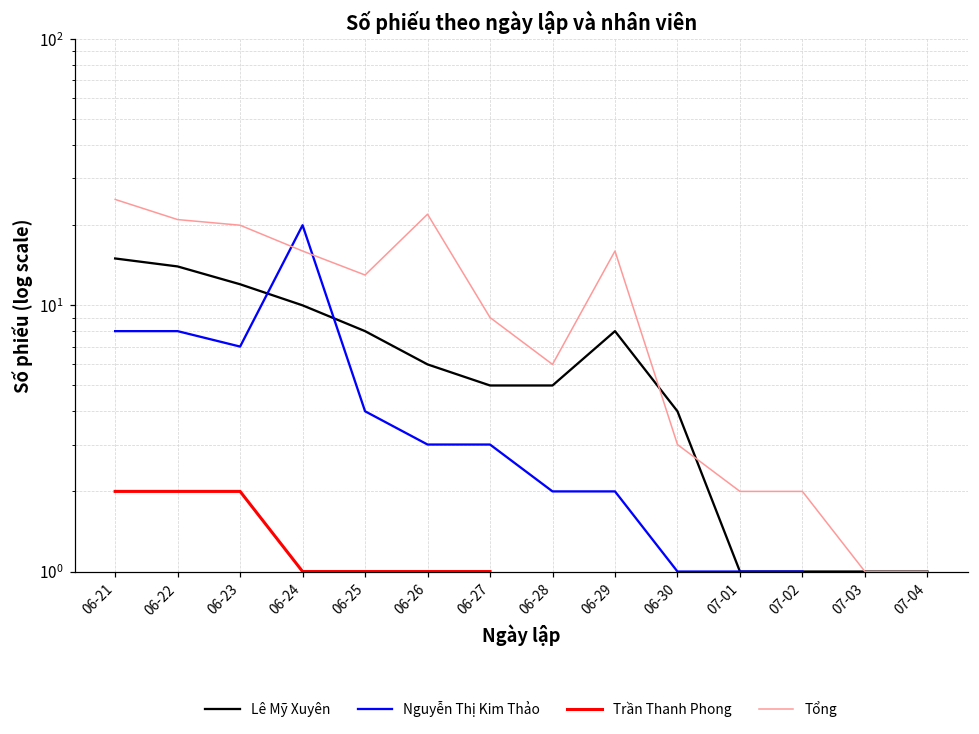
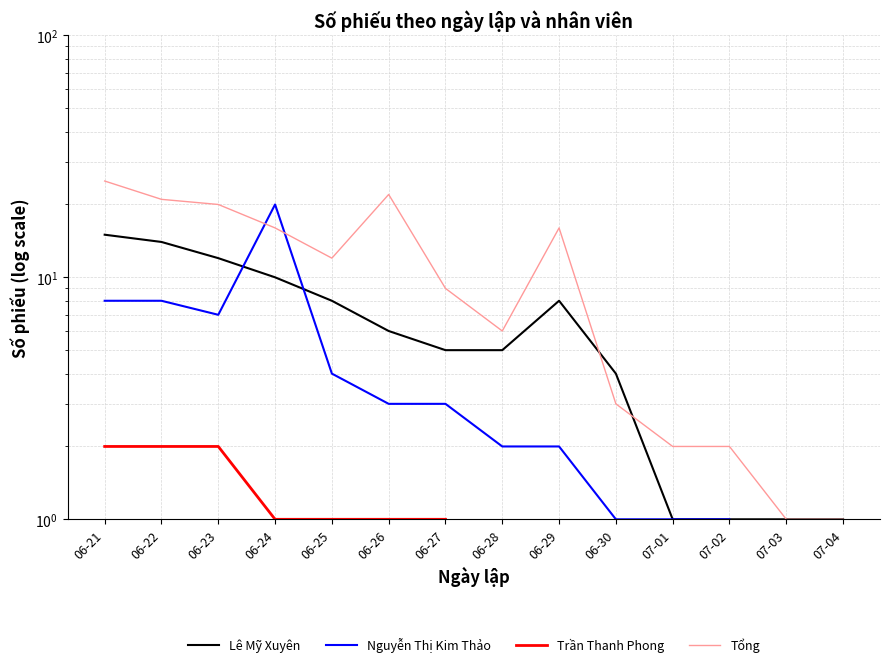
Tổng, 06-25: 13 -> 12
